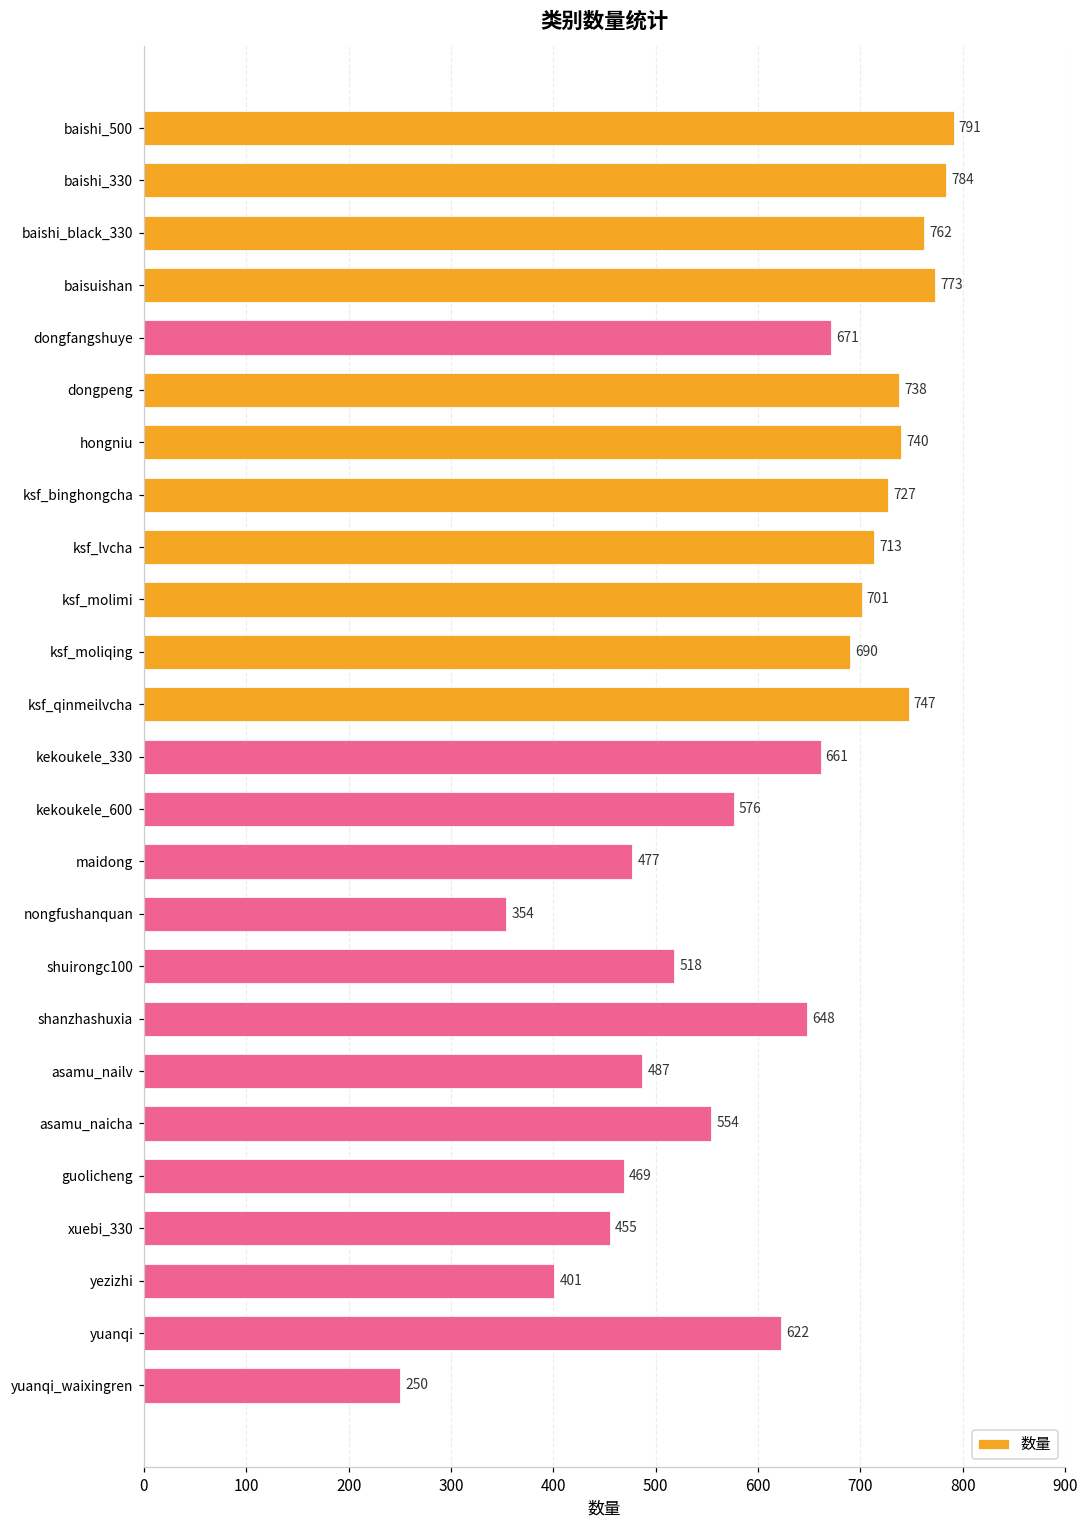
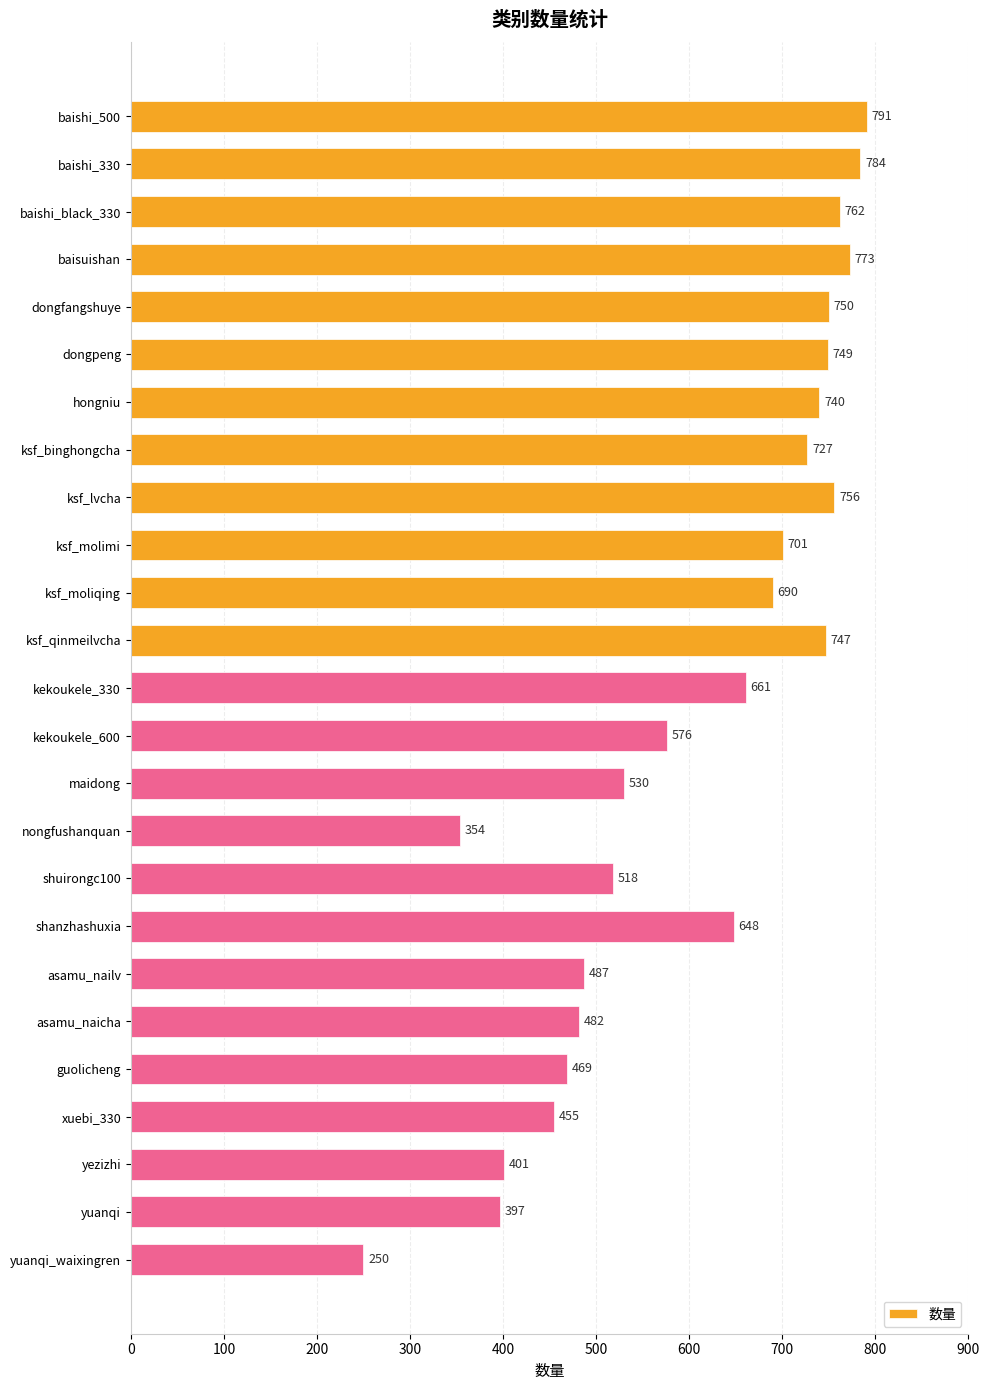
dongfangshuye: 671 -> 750
dongpeng: 738 -> 749
ksf_lvcha: 713 -> 756
maidong: 477 -> 530
asamu_naicha: 554 -> 482
yuanqi: 622 -> 397
